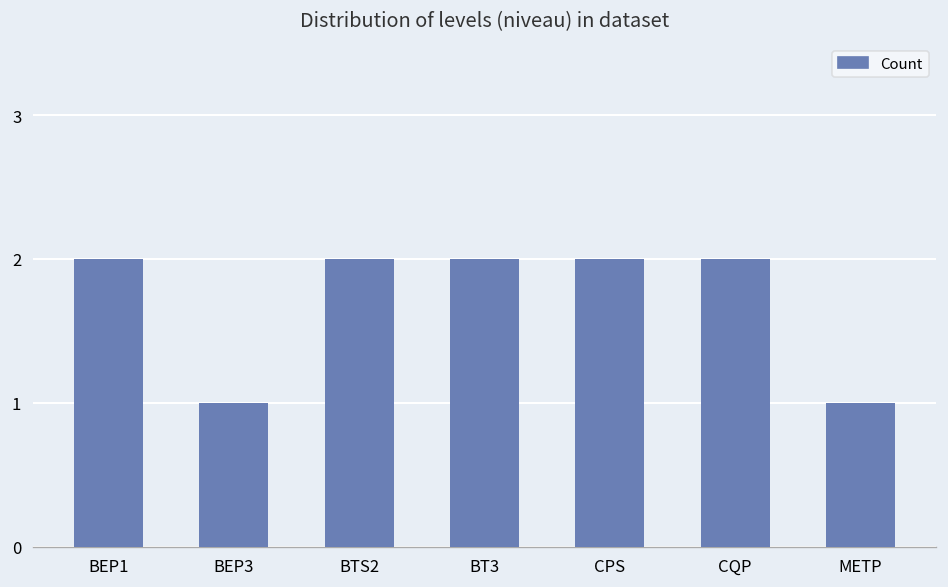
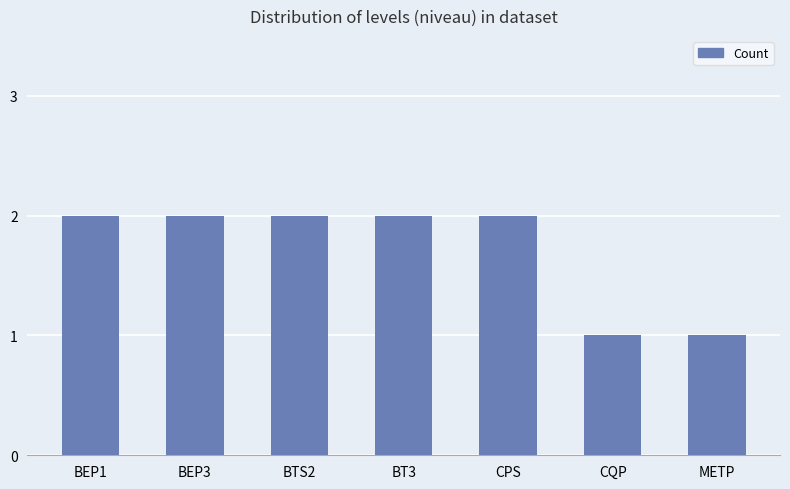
BEP3: 1 -> 2
CQP: 2 -> 1
